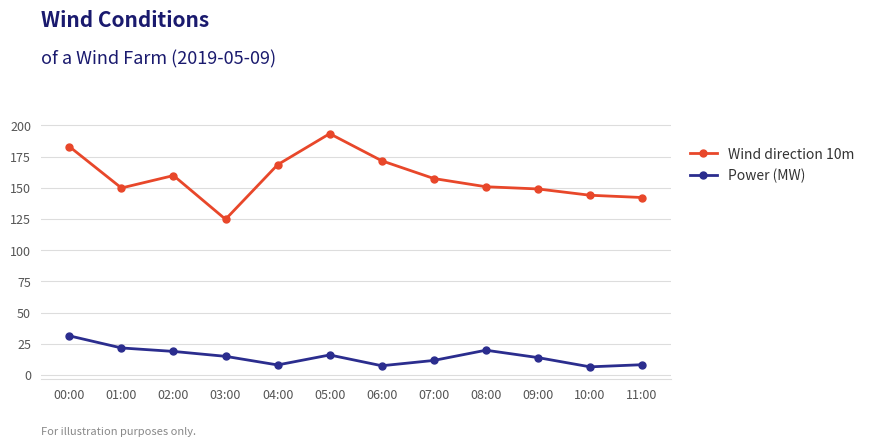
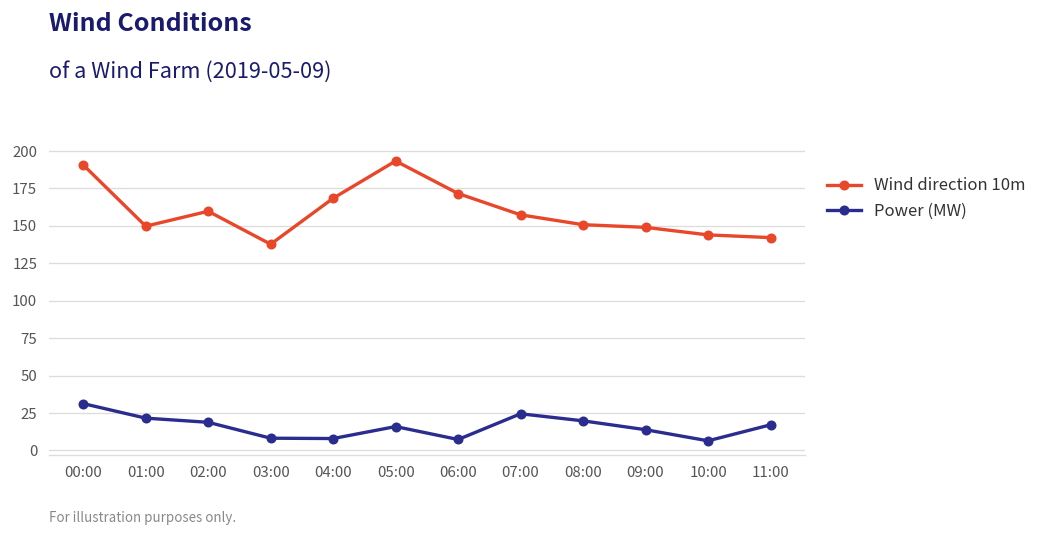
Wind direction 10m, 00:00: 183 -> 191
Wind direction 10m, 03:00: 125 -> 138
Power (MW), 03:00: 15 -> 8
Power (MW), 07:00: 12 -> 25
Power (MW), 11:00: 8 -> 17
